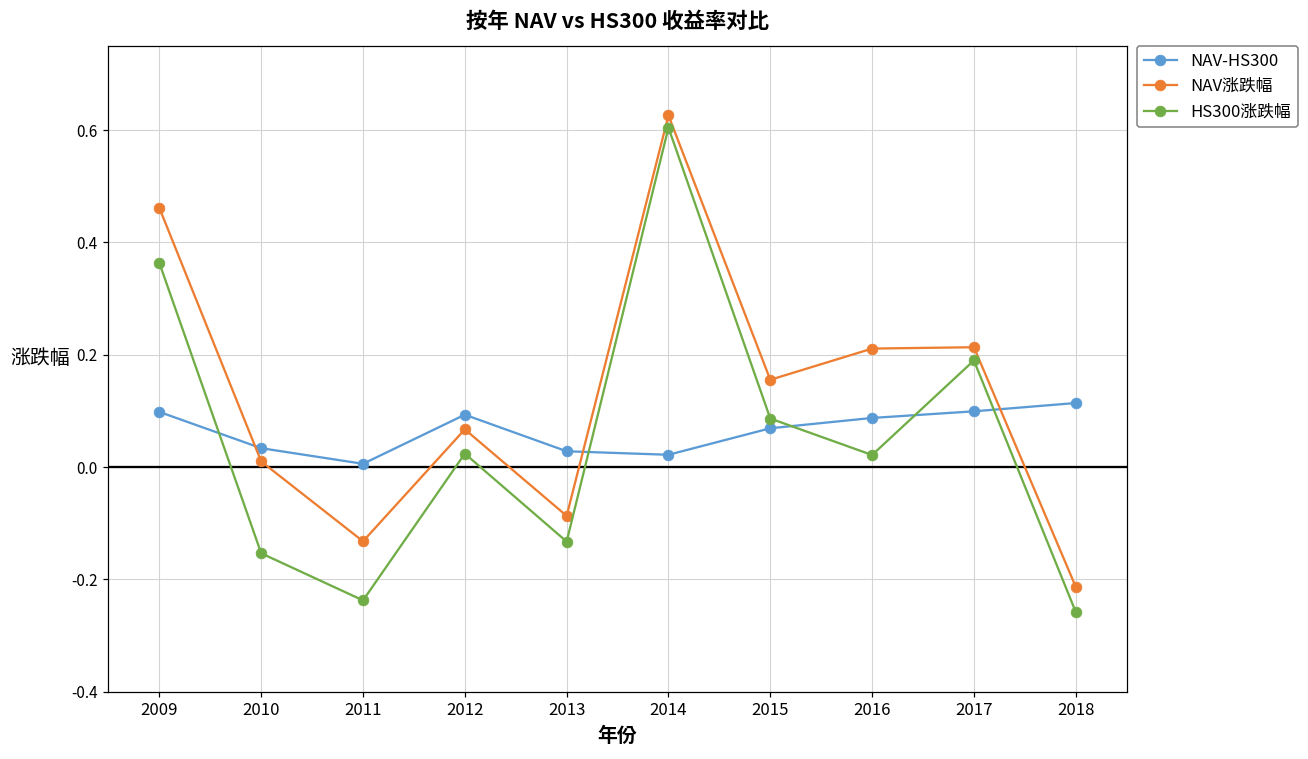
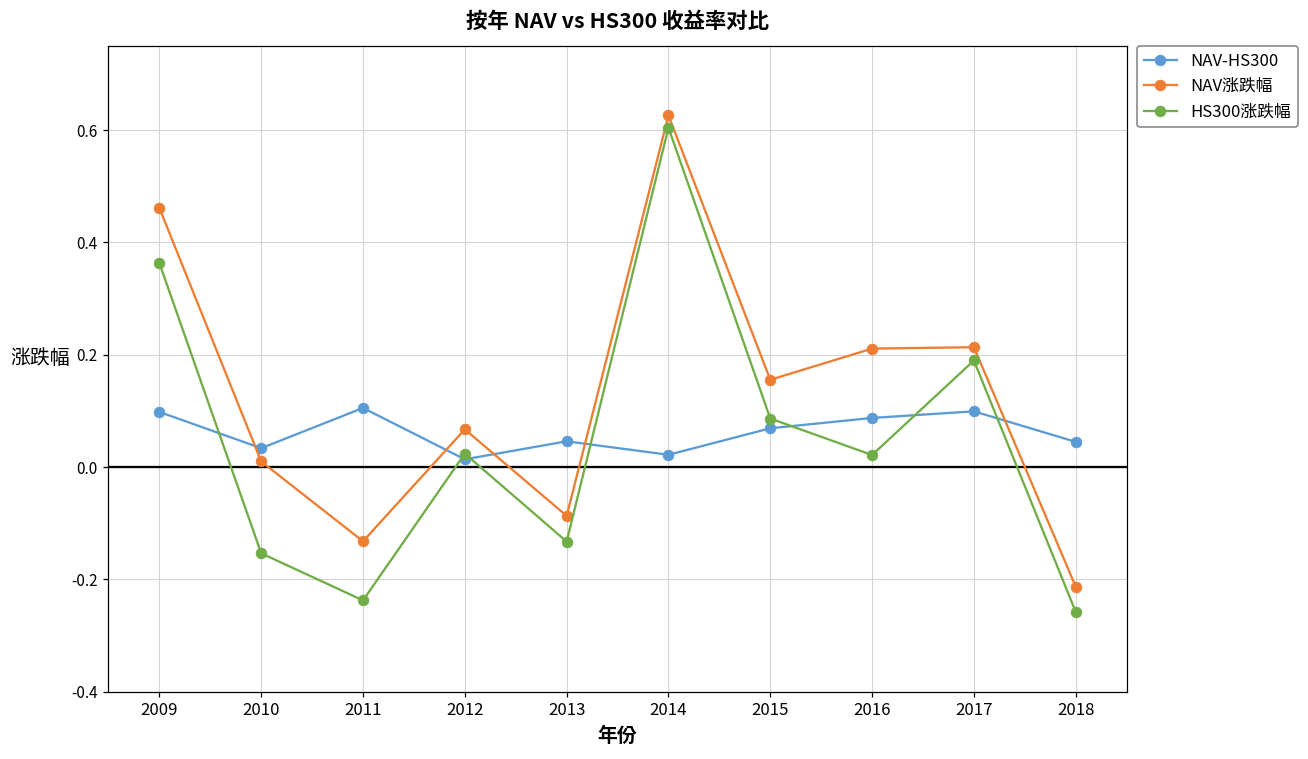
NAV-HS300, 2011: 0.01 -> 0.11
NAV-HS300, 2012: 0.09 -> 0.01
NAV-HS300, 2013: 0.03 -> 0.05
NAV-HS300, 2018: 0.11 -> 0.04
